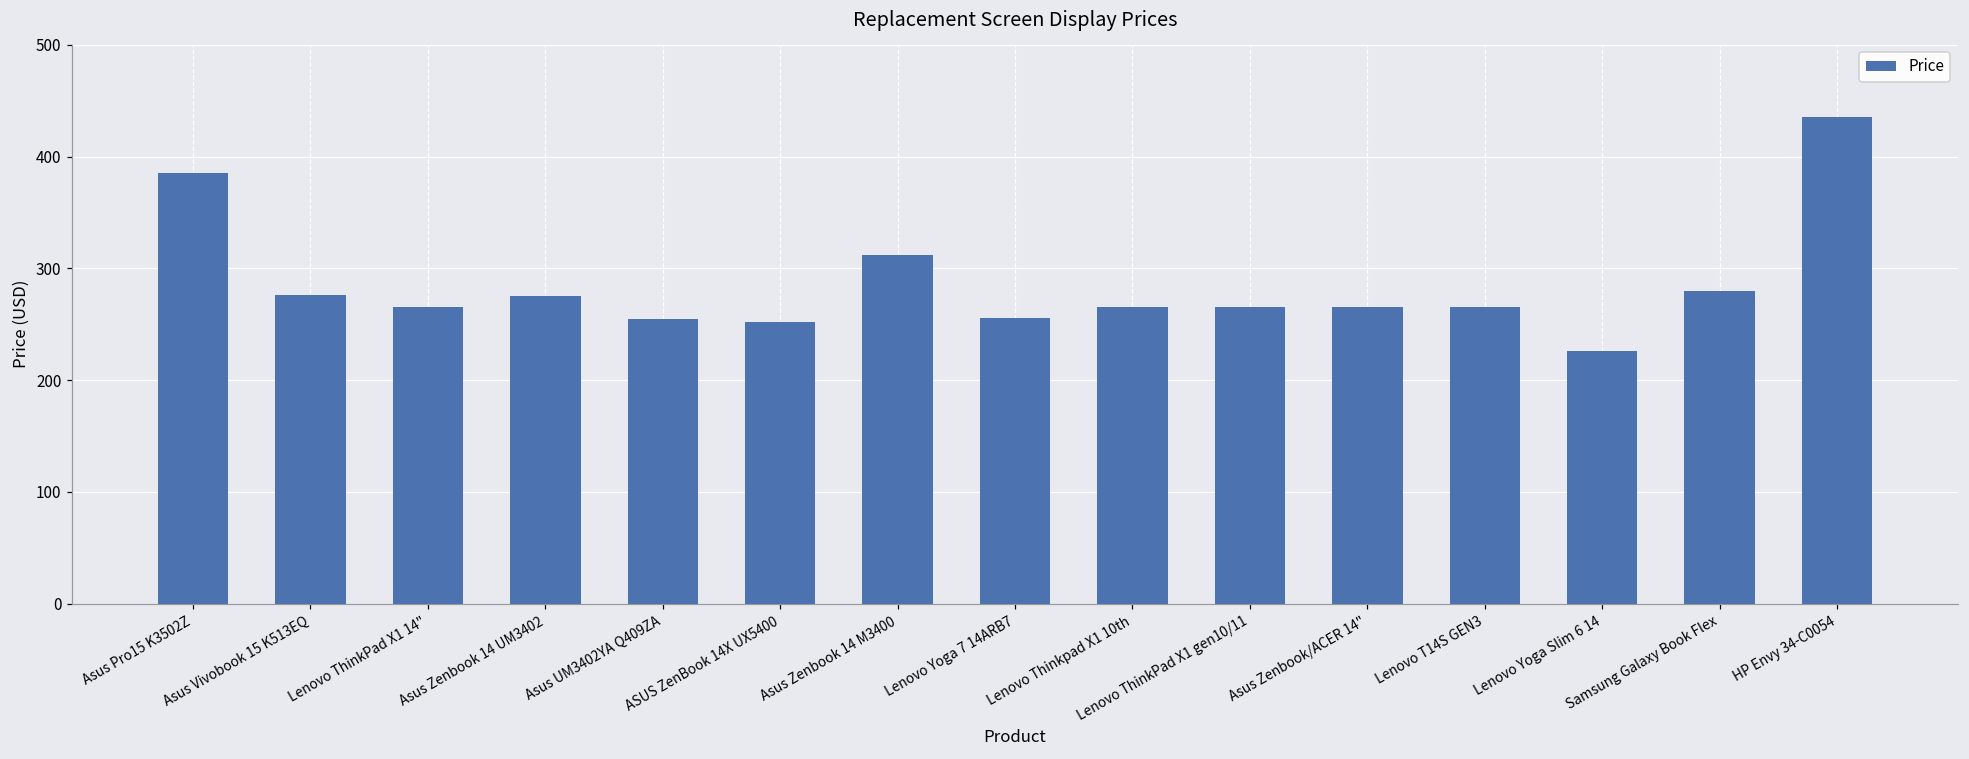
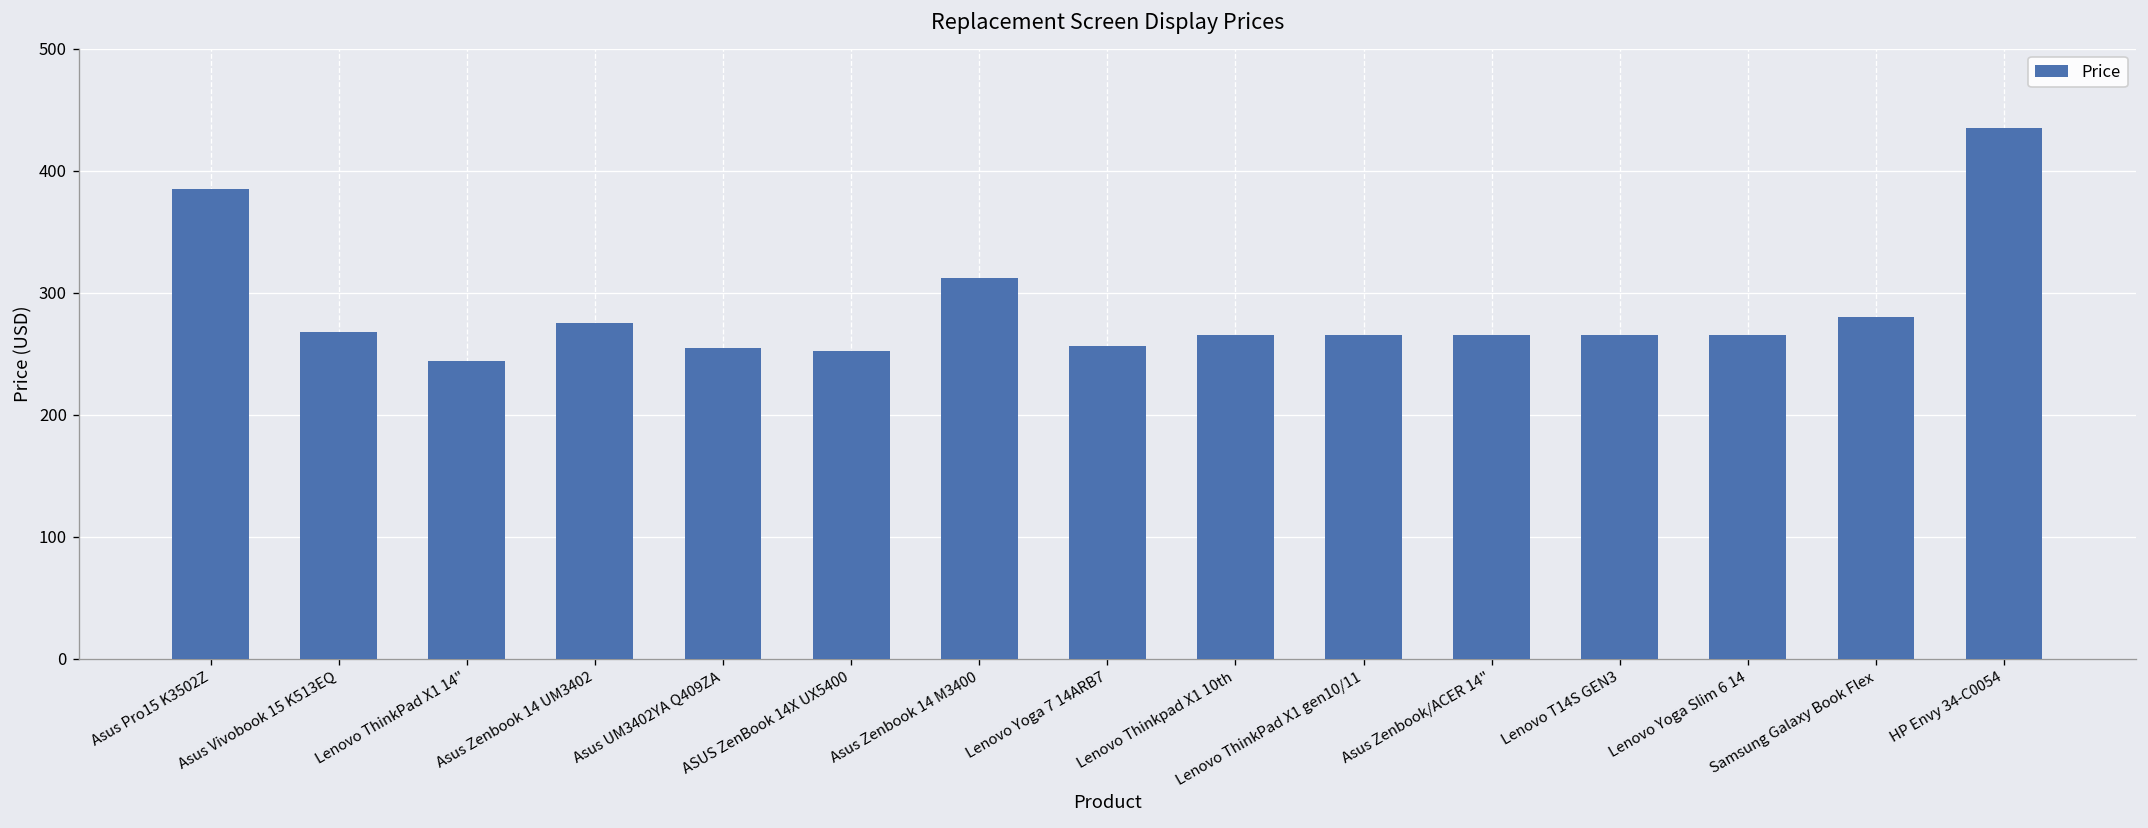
Asus Vivobook 15 K513EQ: 276 -> 268
Lenovo ThinkPad X1 14": 265 -> 244
Lenovo Yoga Slim 6 14: 226 -> 265
